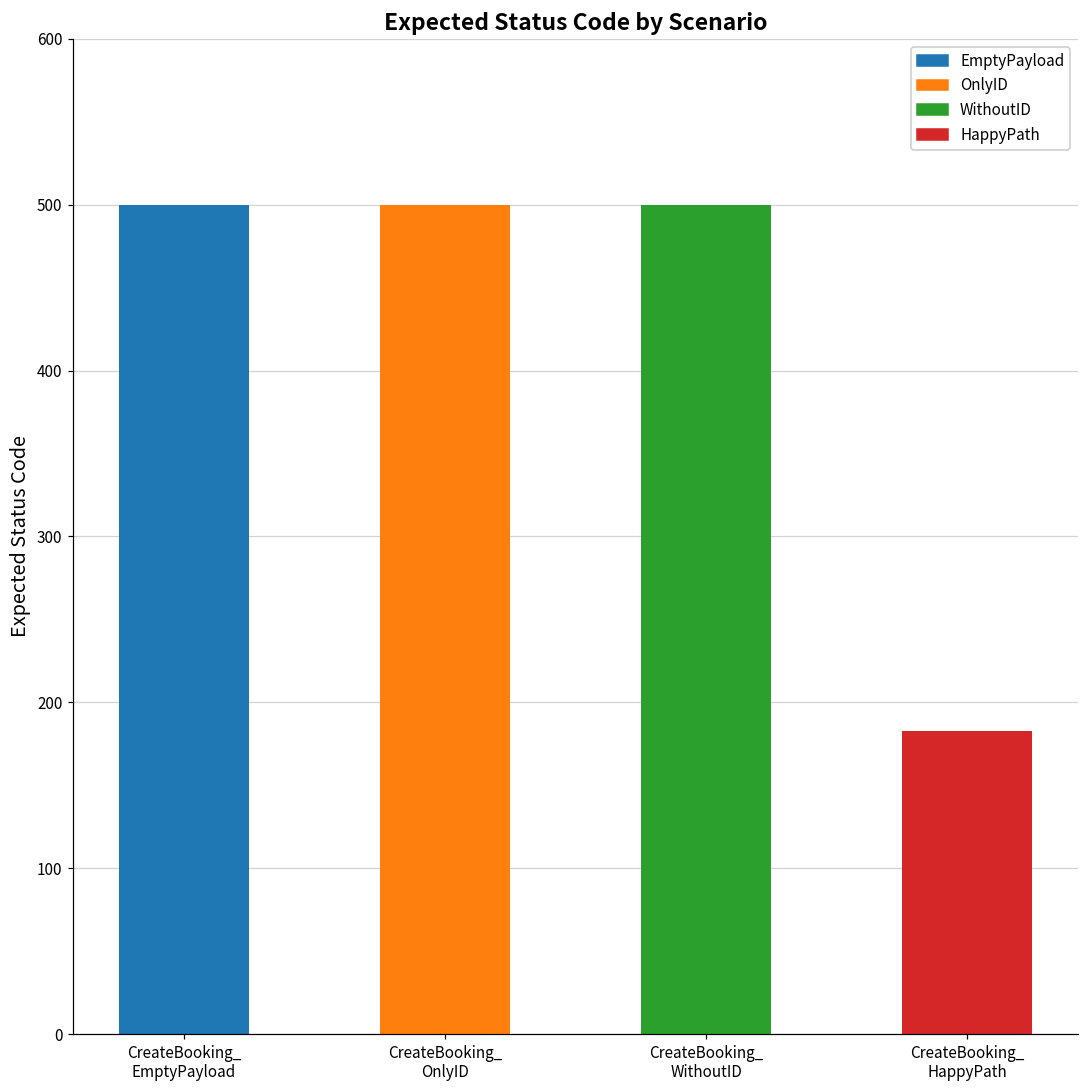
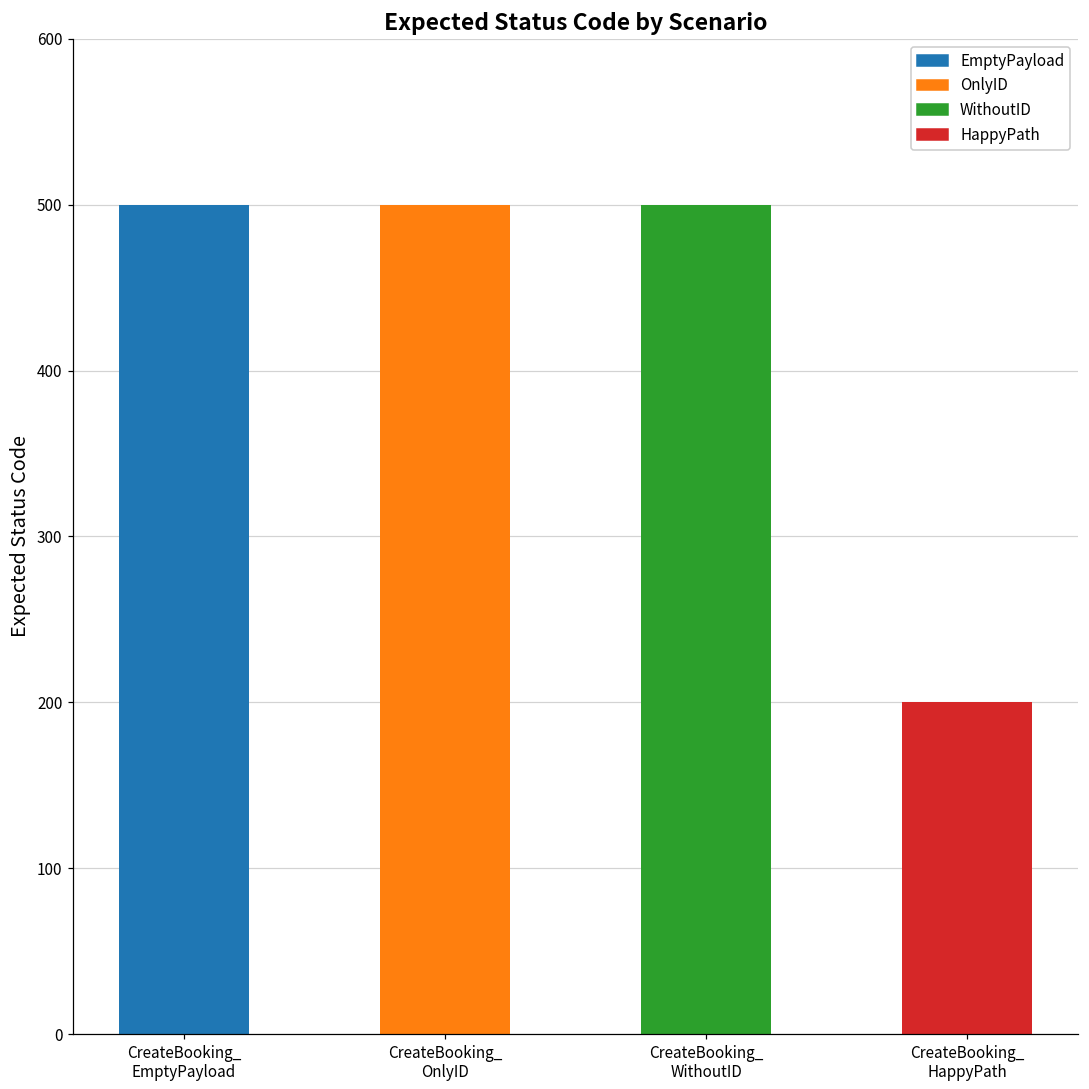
CreateBooking_ HappyPath: 183 -> 200
